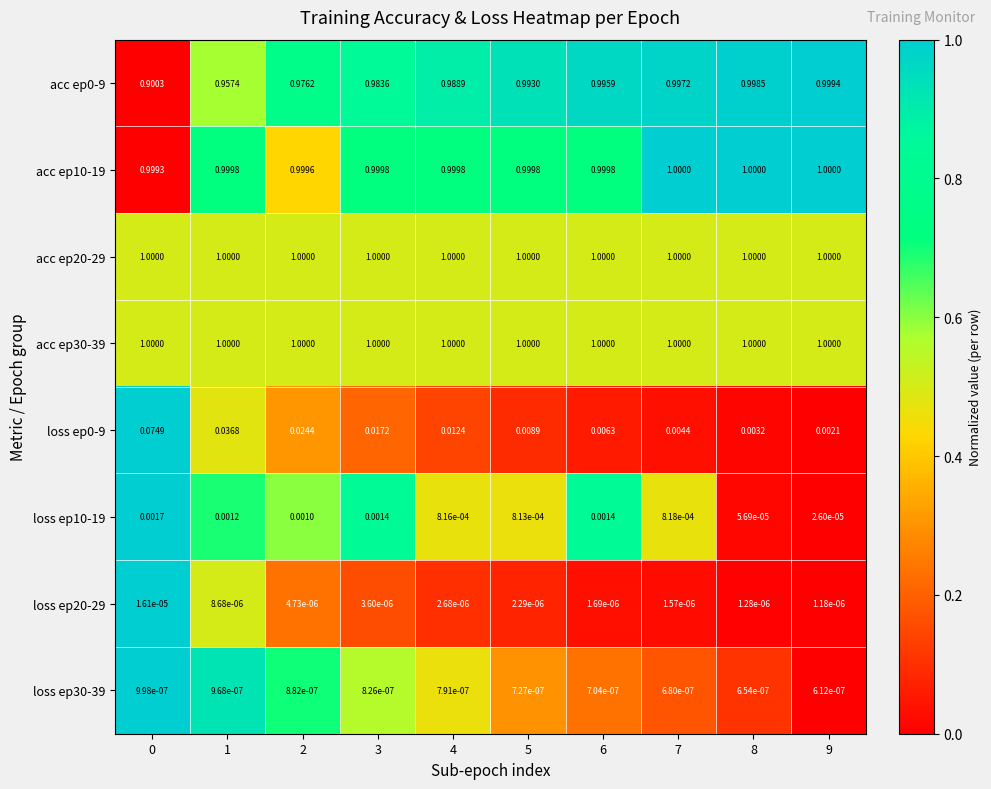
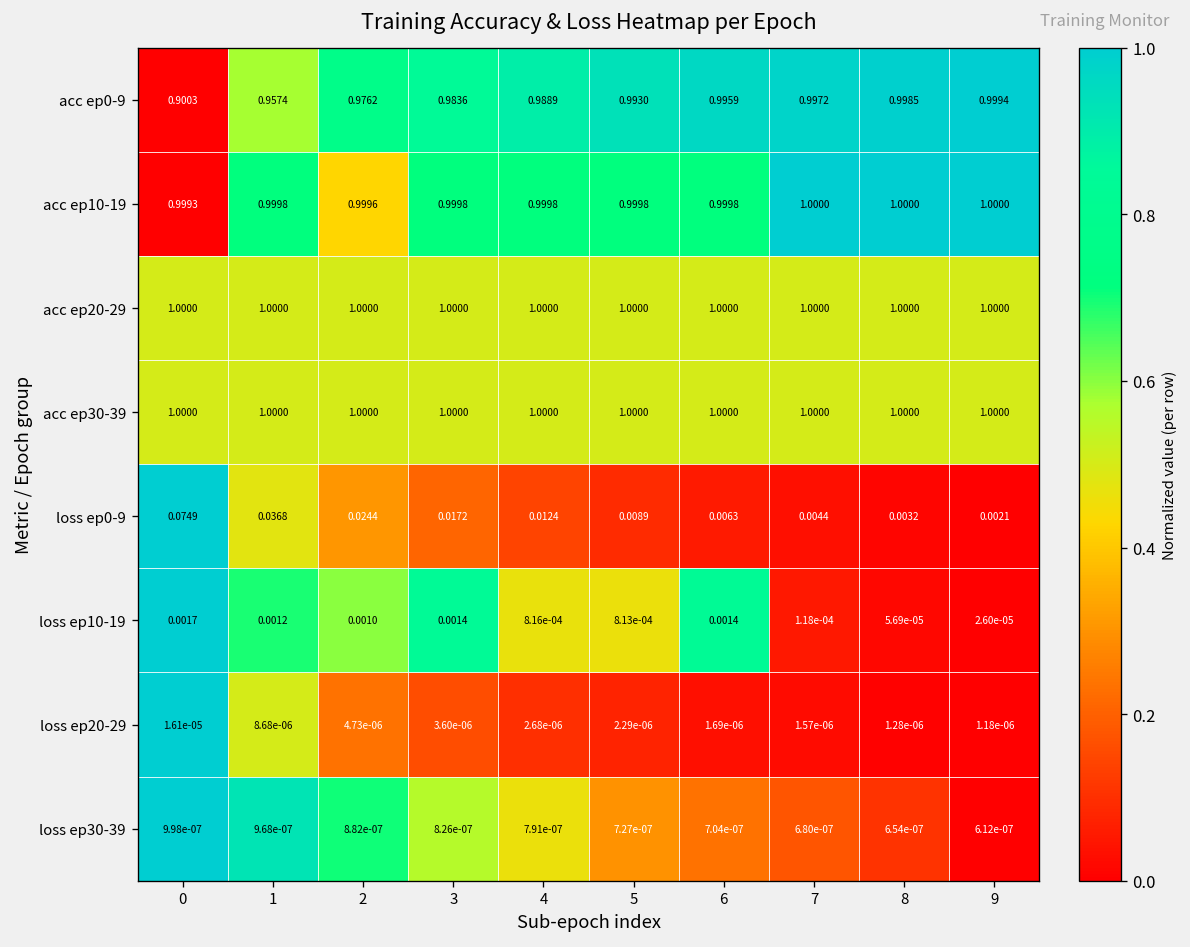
loss ep10-19, 7: 8.18e-04 -> 1.18e-04
